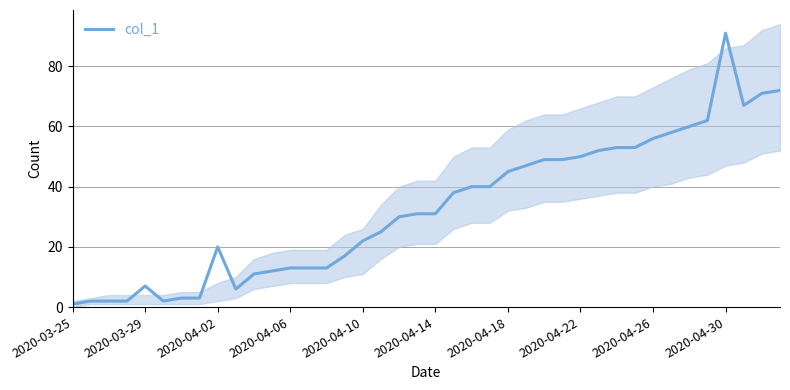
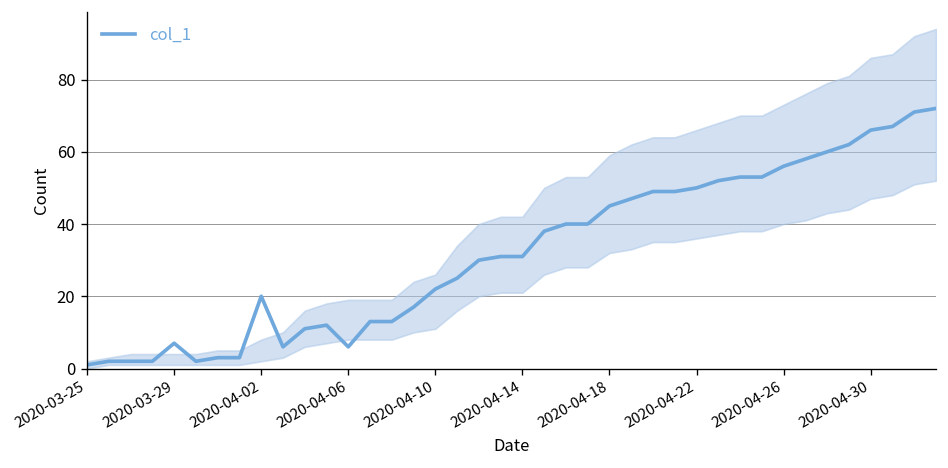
col_1, 2020-04-06: 13 -> 6
col_1, 2020-04-30: 91 -> 66
